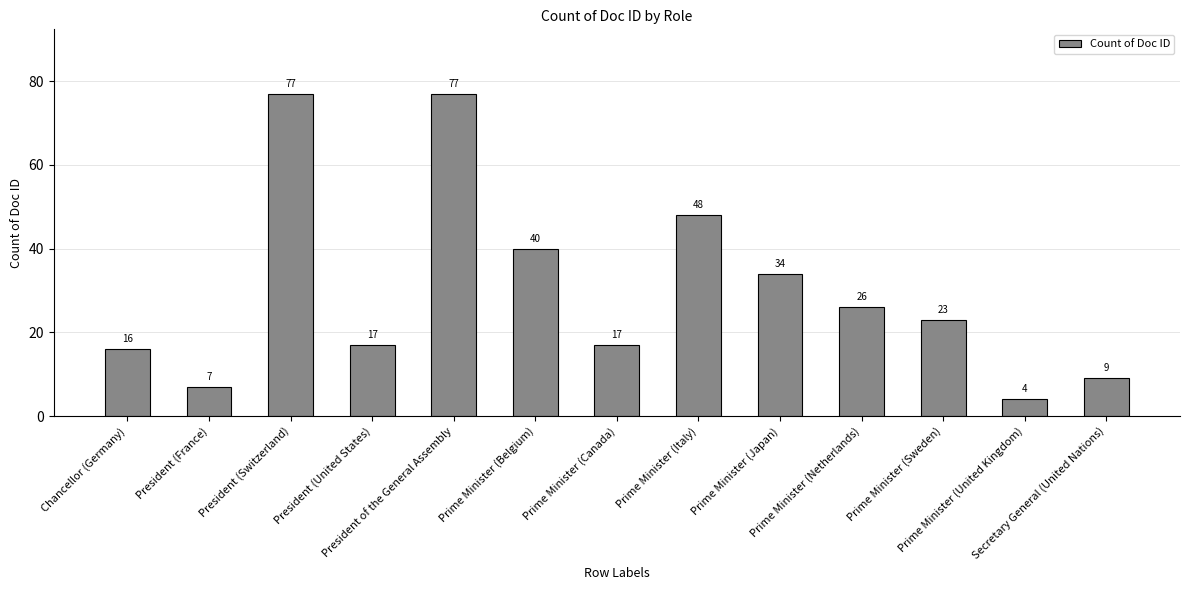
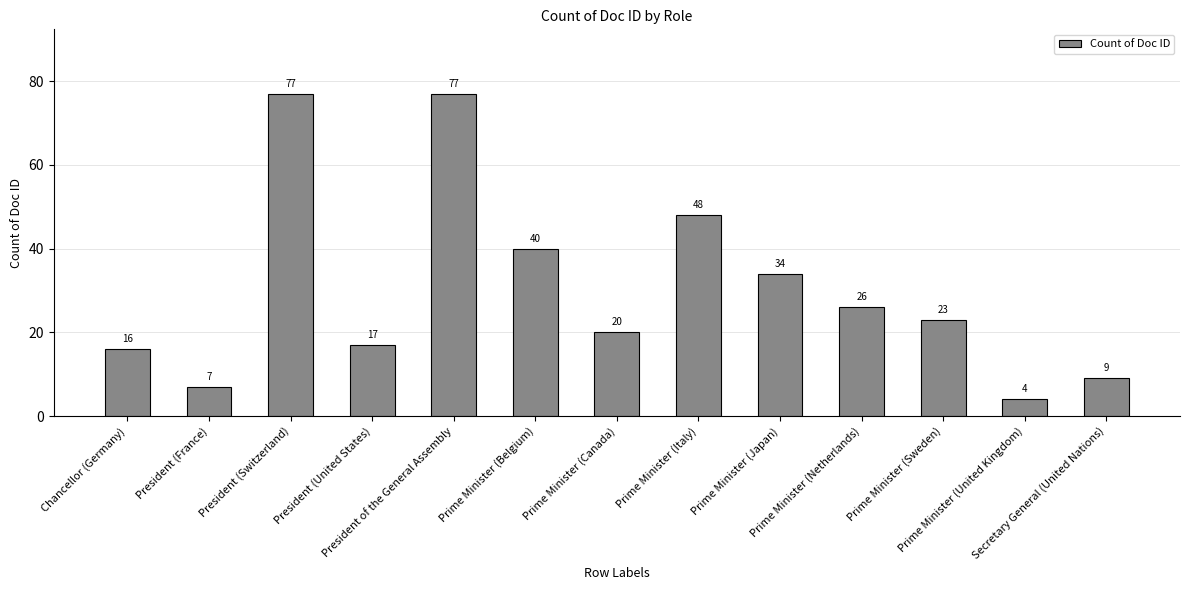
Prime Minister (Canada): 17 -> 20
